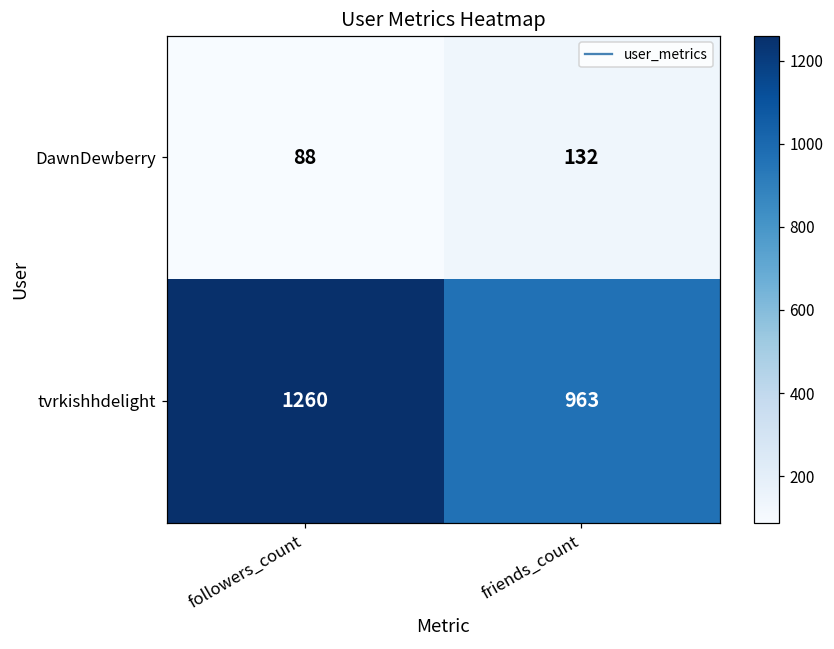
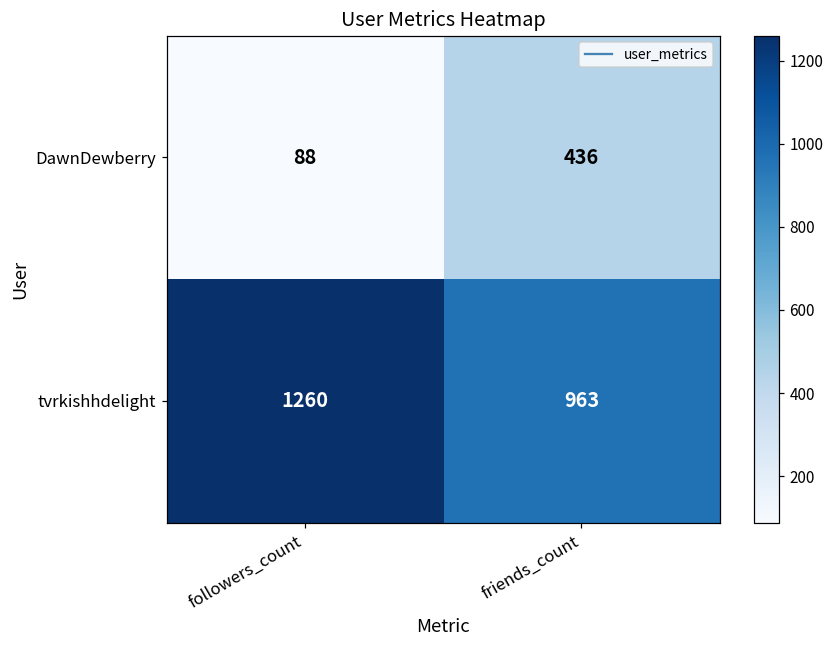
DawnDewberry, friends_count: 132 -> 436
